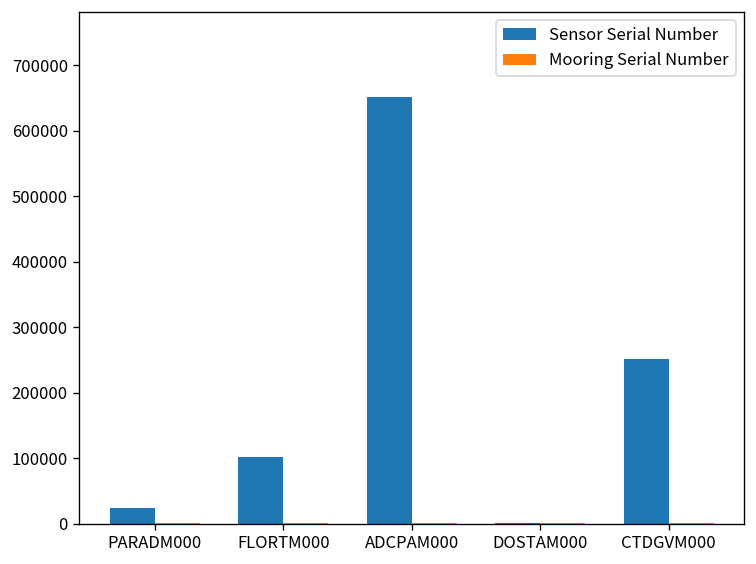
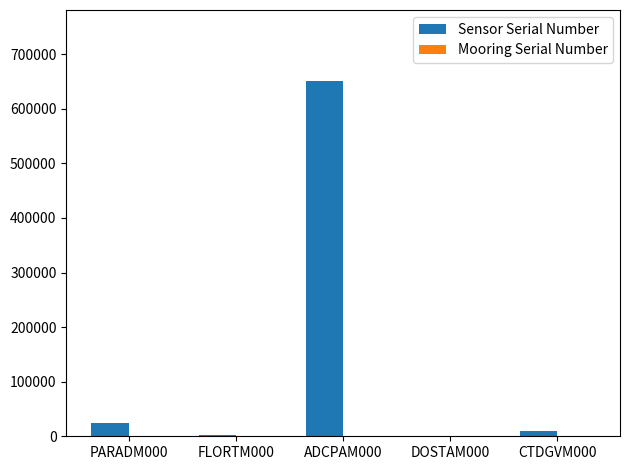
Sensor Serial Number, FLORTM000: 100000 -> 0
Sensor Serial Number, CTDGVM000: 250000 -> 10000
